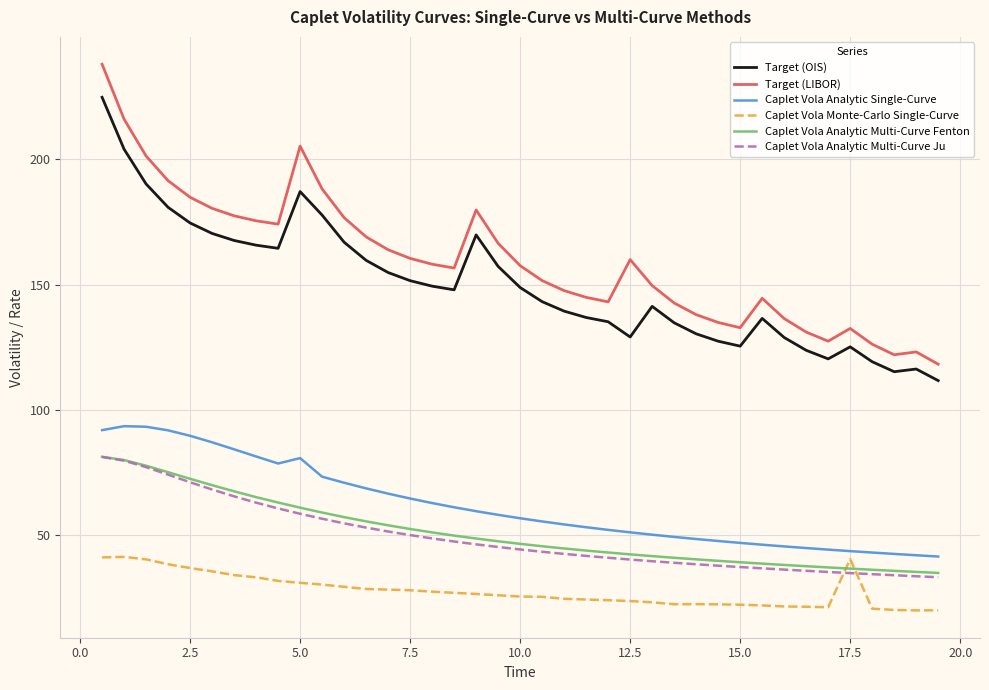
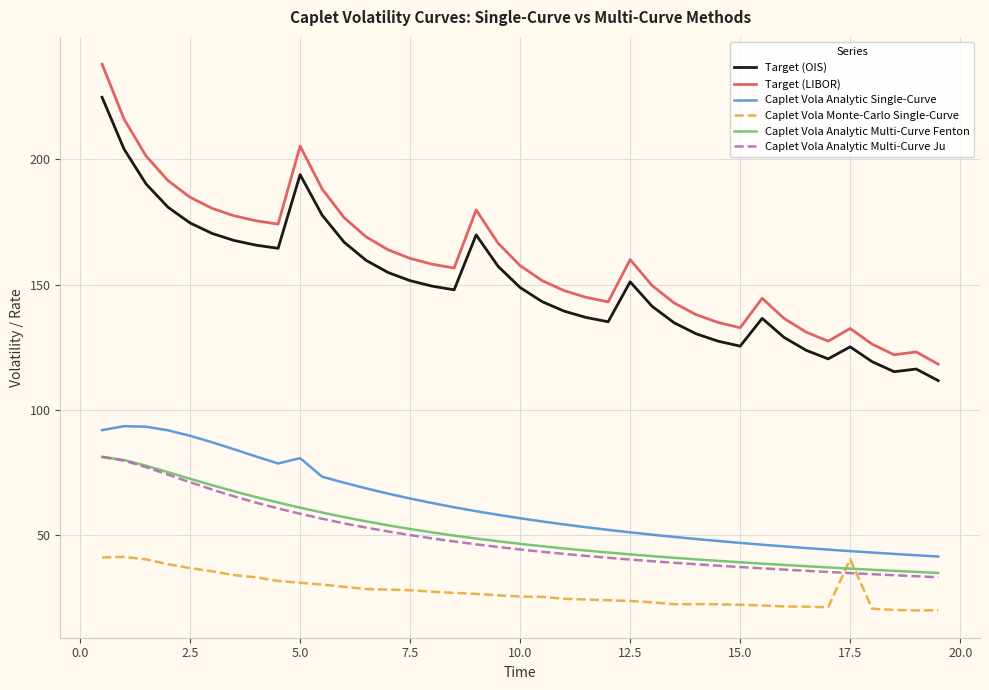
Target (OIS), 5.0: 187 -> 194
Target (OIS), 12.5: 129 -> 151
